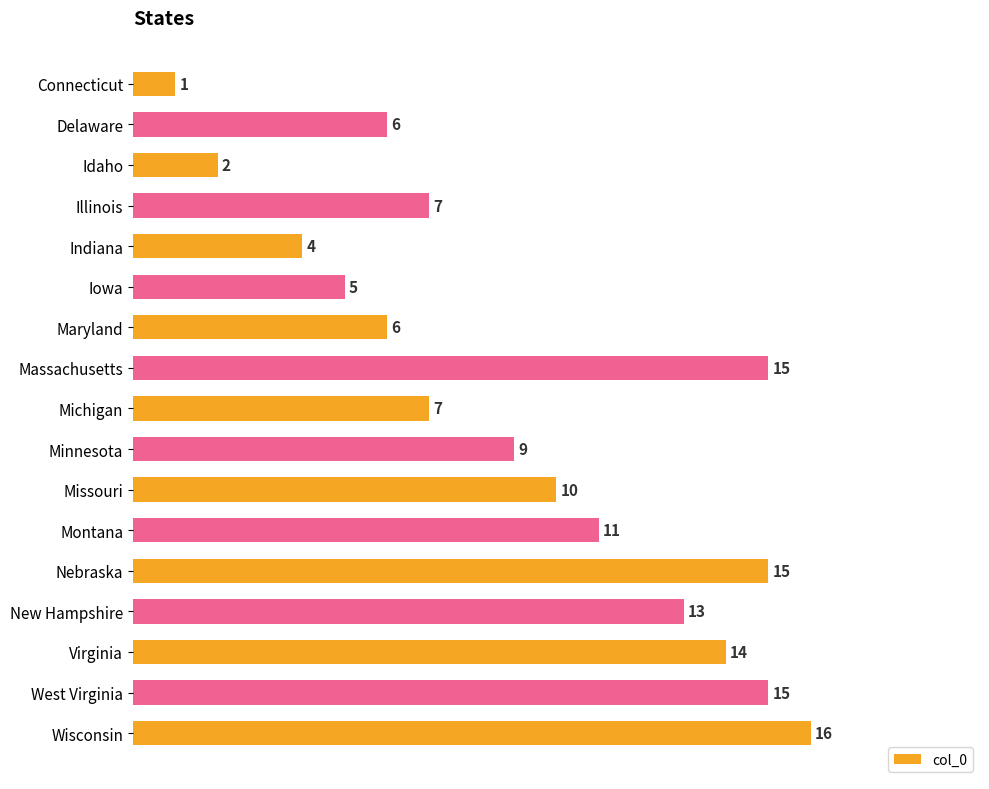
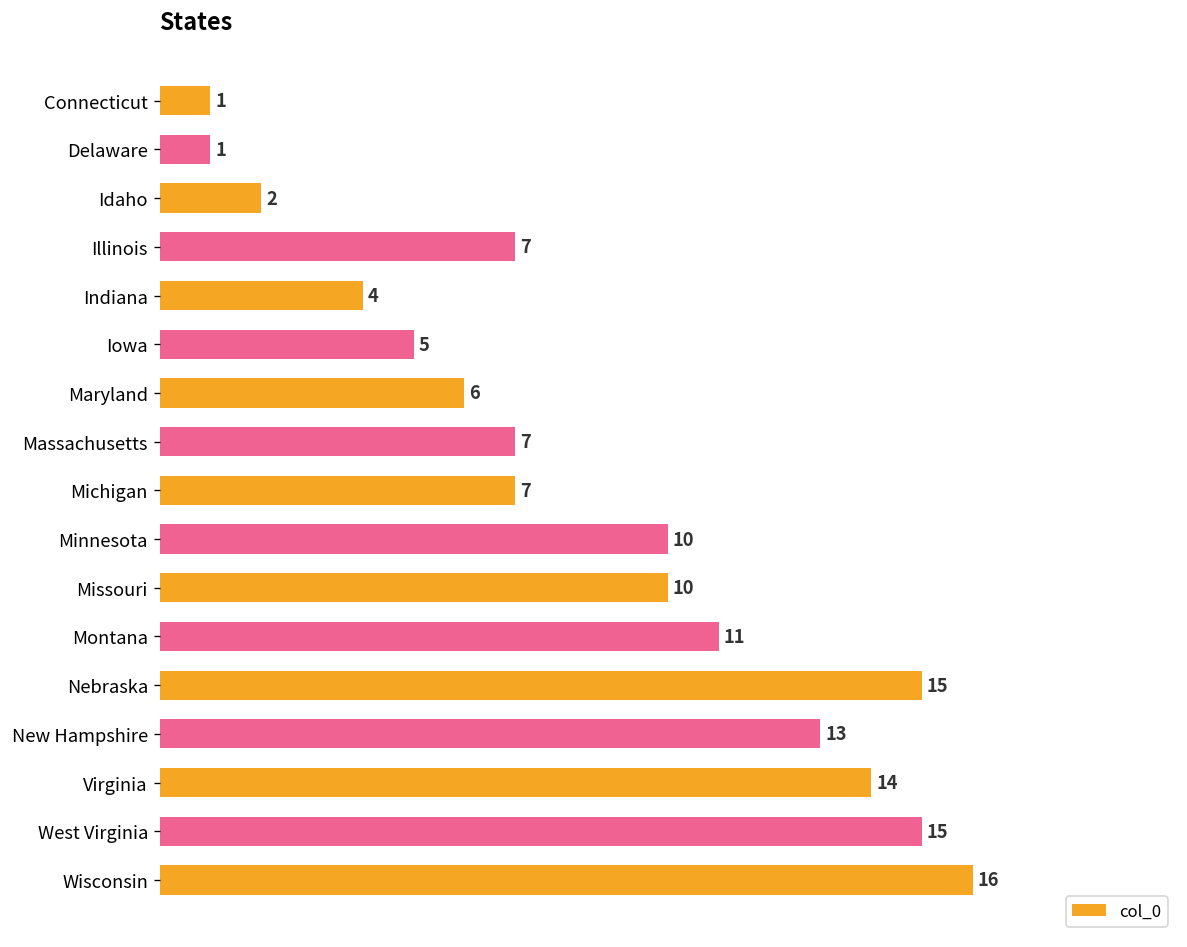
Delaware: 6 -> 1
Massachusetts: 15 -> 7
Minnesota: 9 -> 10
